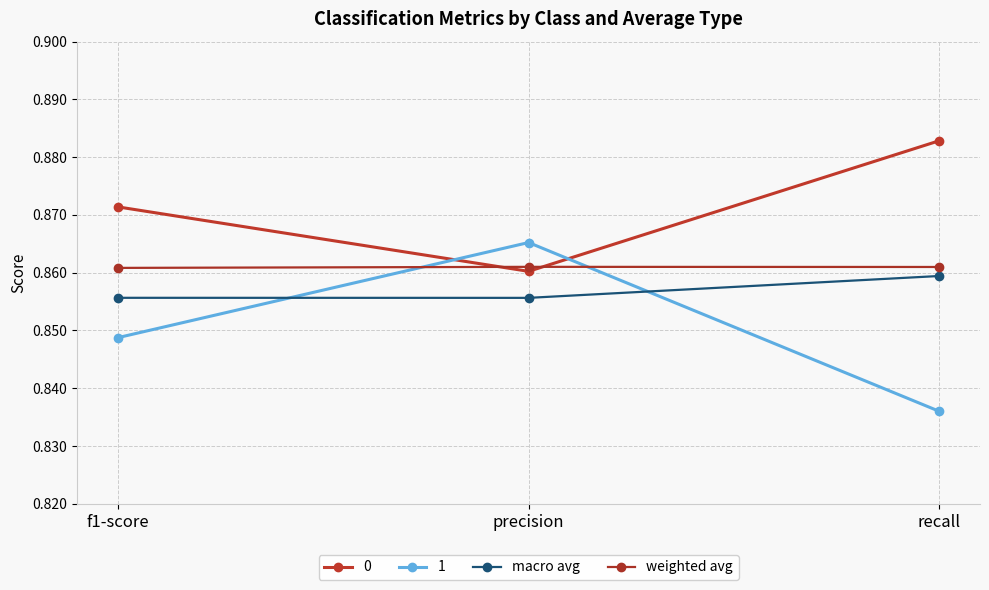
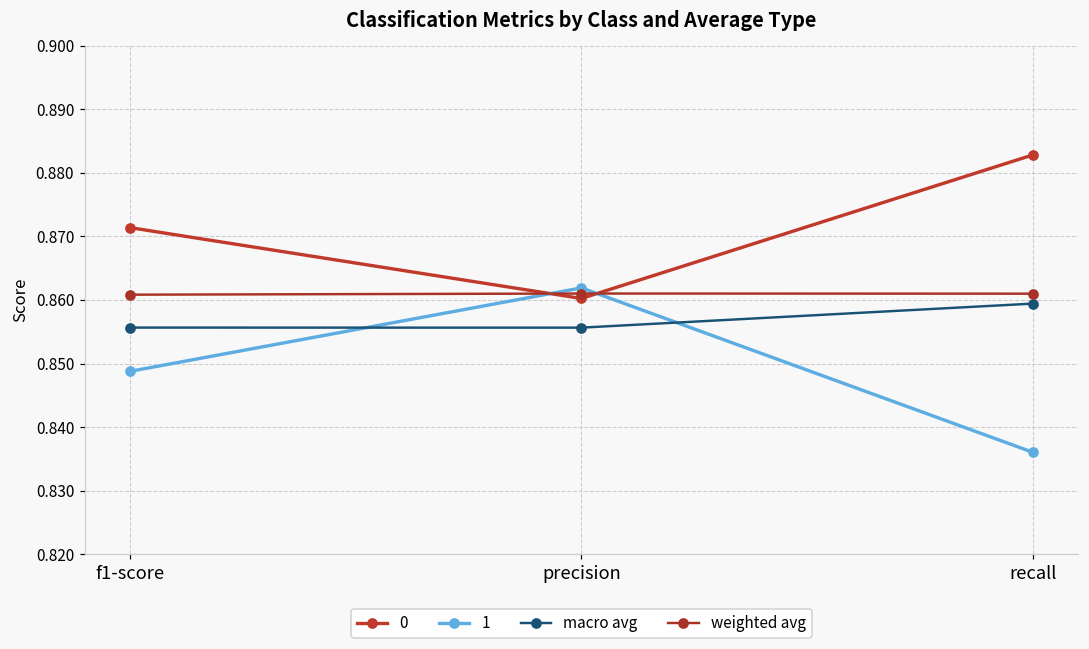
1, precision: 0.865 -> 0.862
